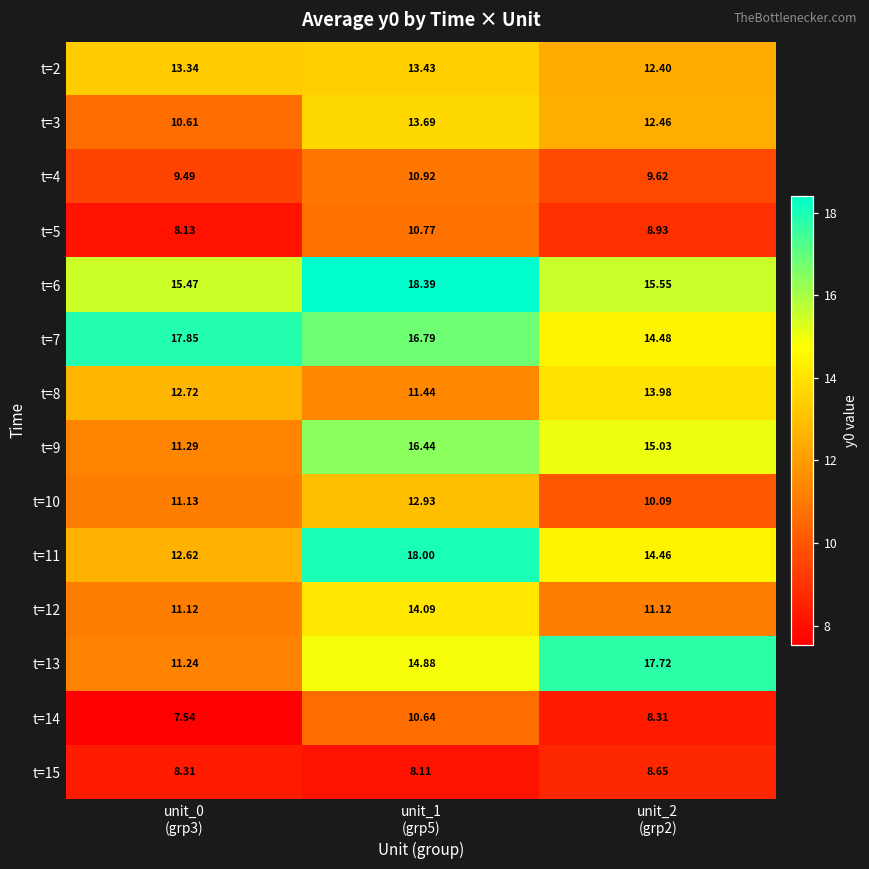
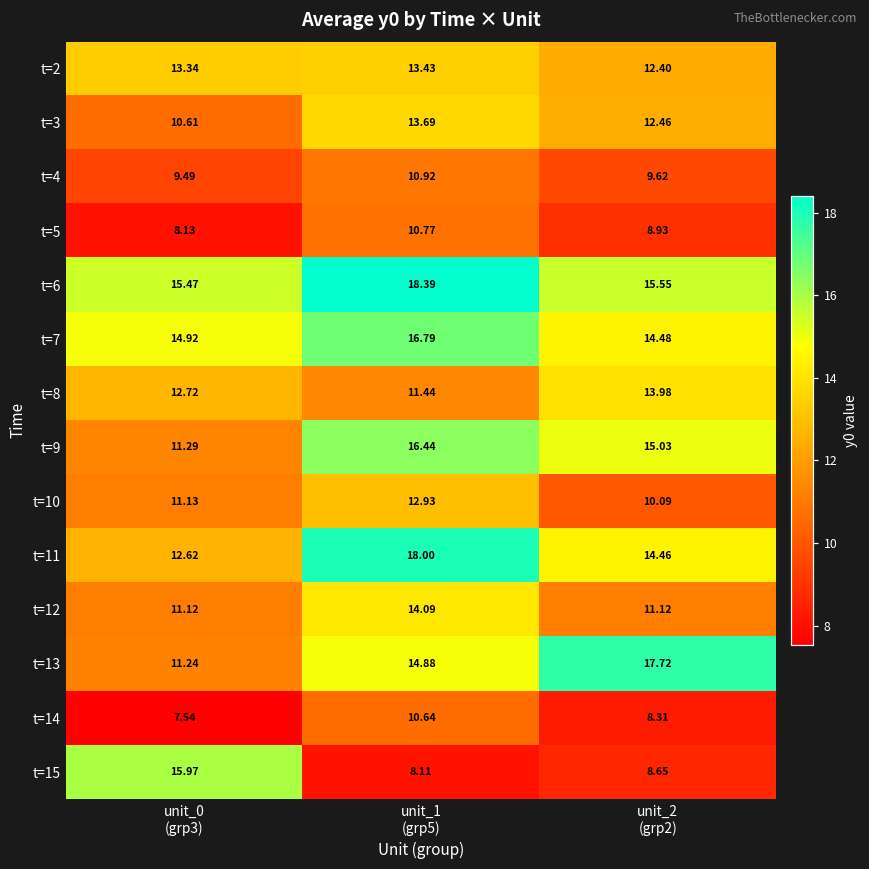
t=7, unit_0 (grp3): 17.85 -> 14.92
t=15, unit_0 (grp3): 8.31 -> 15.97
